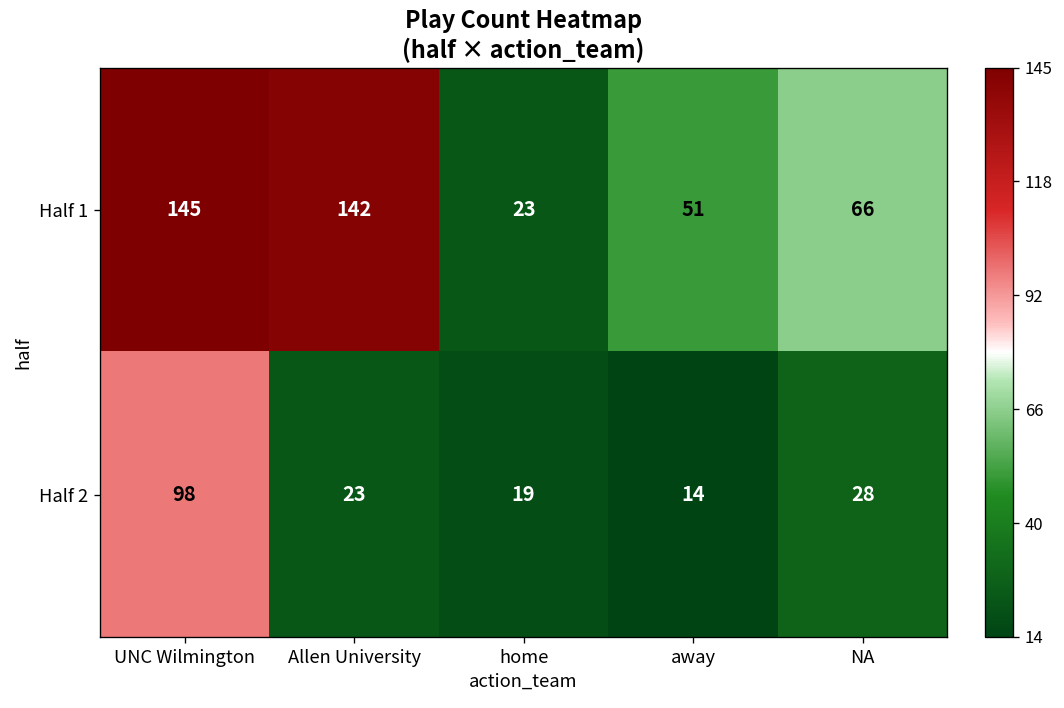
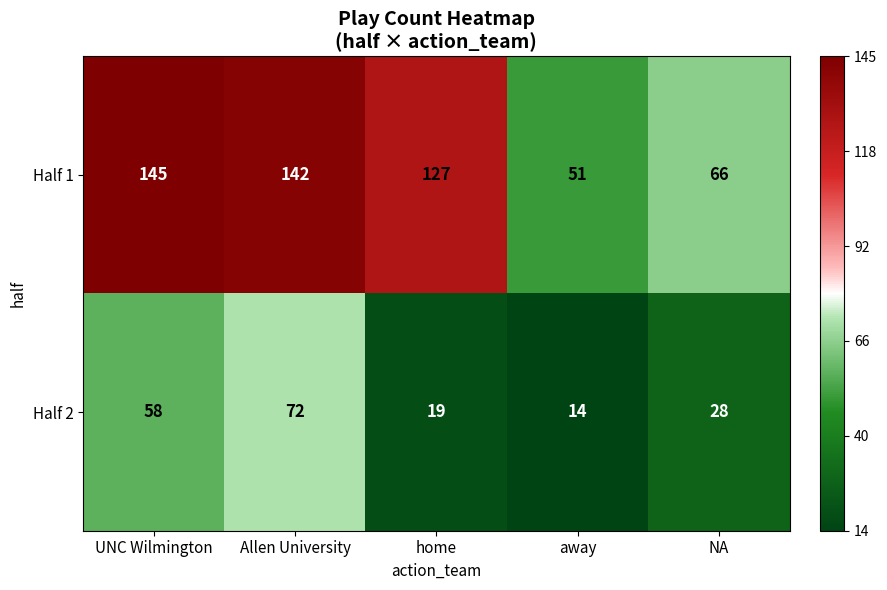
Half 1, home: 23 -> 127
Half 2, UNC Wilmington: 98 -> 58
Half 2, Allen University: 23 -> 72
